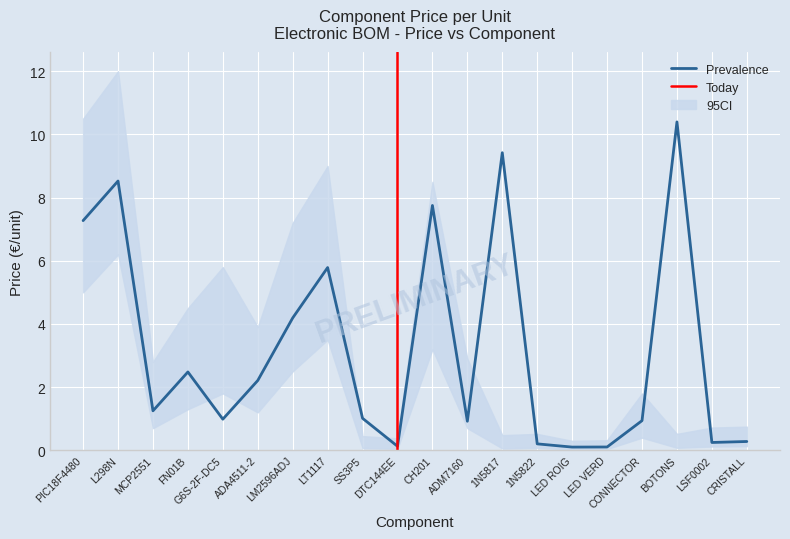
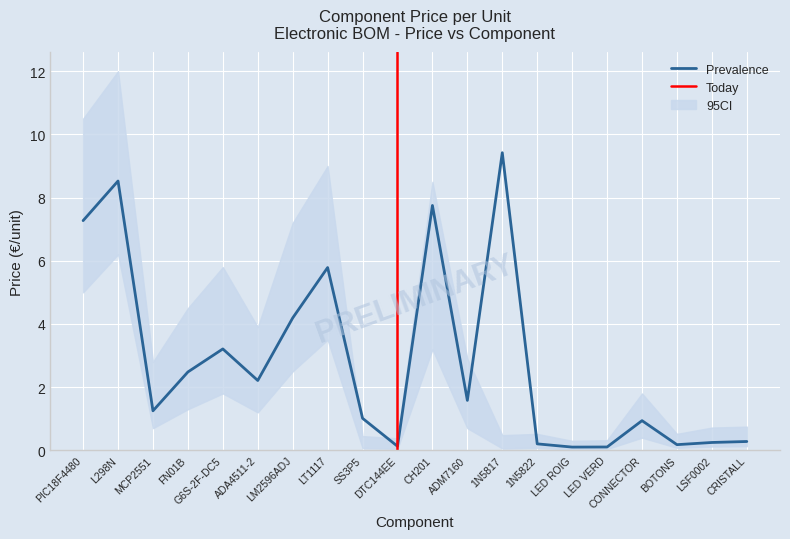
Prevalence, G6S-2F-DC5: 1.0 -> 3.2
Prevalence, ADM7160: 0.9 -> 1.6
Prevalence, BOTONS: 10.4 -> 0.2
